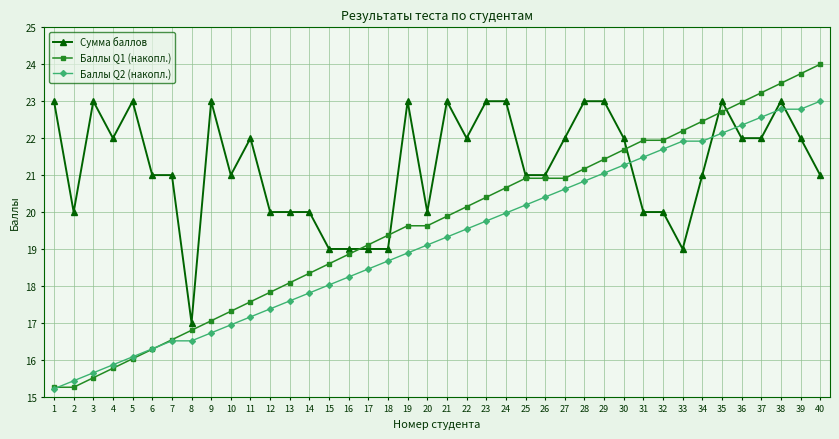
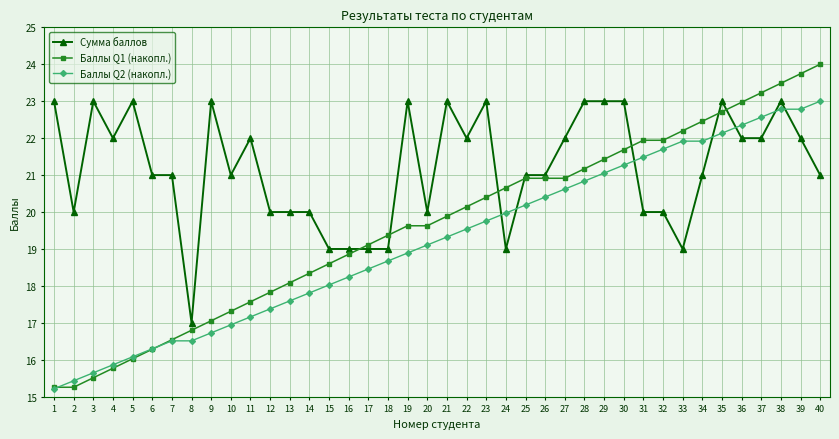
Сумма баллов, 24: 23 -> 19
Сумма баллов, 30: 22 -> 23
